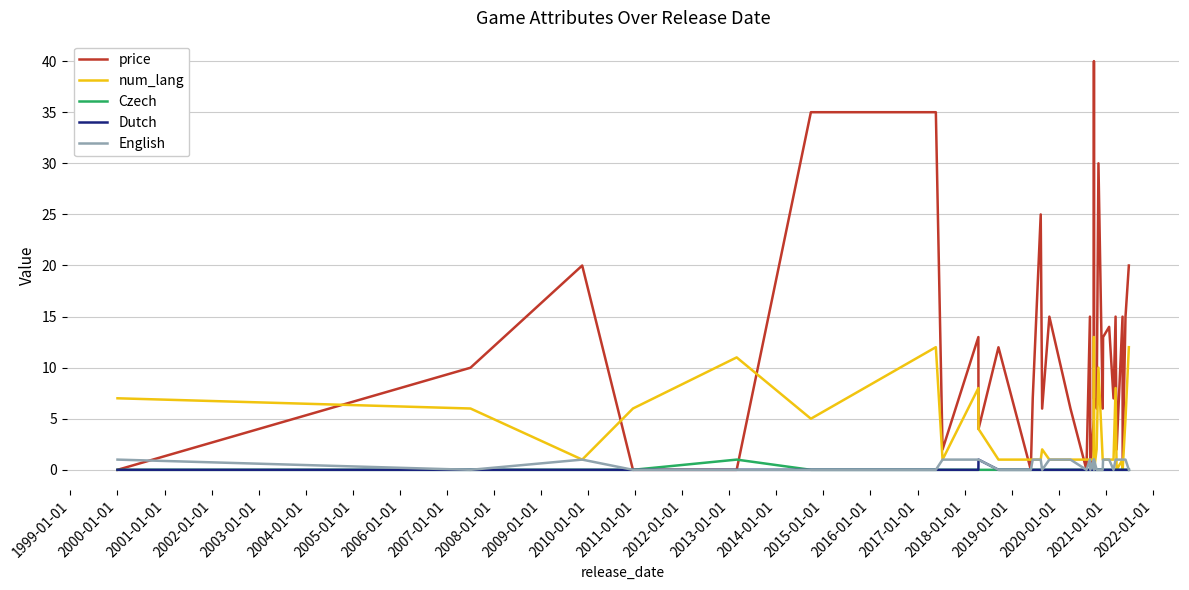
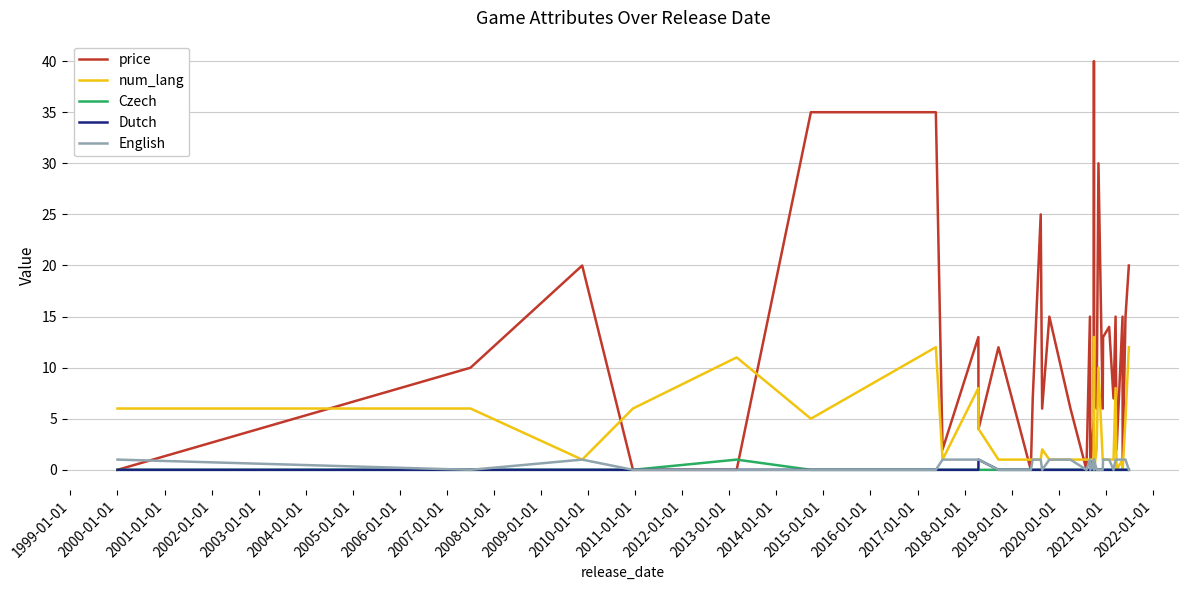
num_lang, 2000-01-01: 7 -> 6
